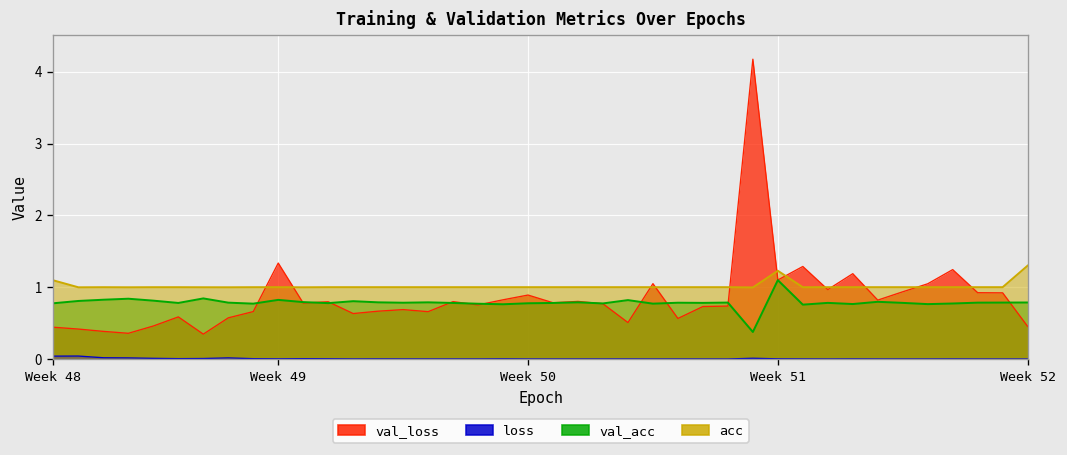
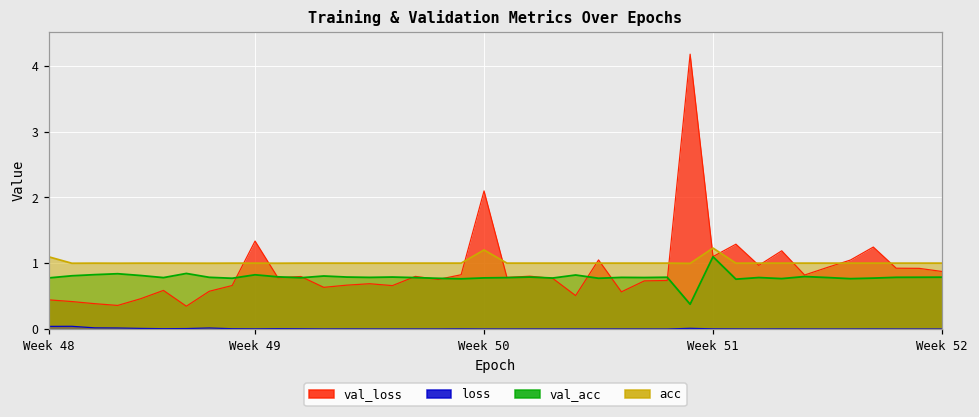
val_loss, Week 50: 0.9 -> 2.1
acc, Week 50: 1.0 -> 1.2
val_loss, Week 52: 0.5 -> 0.9
acc, Week 52: 1.3 -> 1.0
